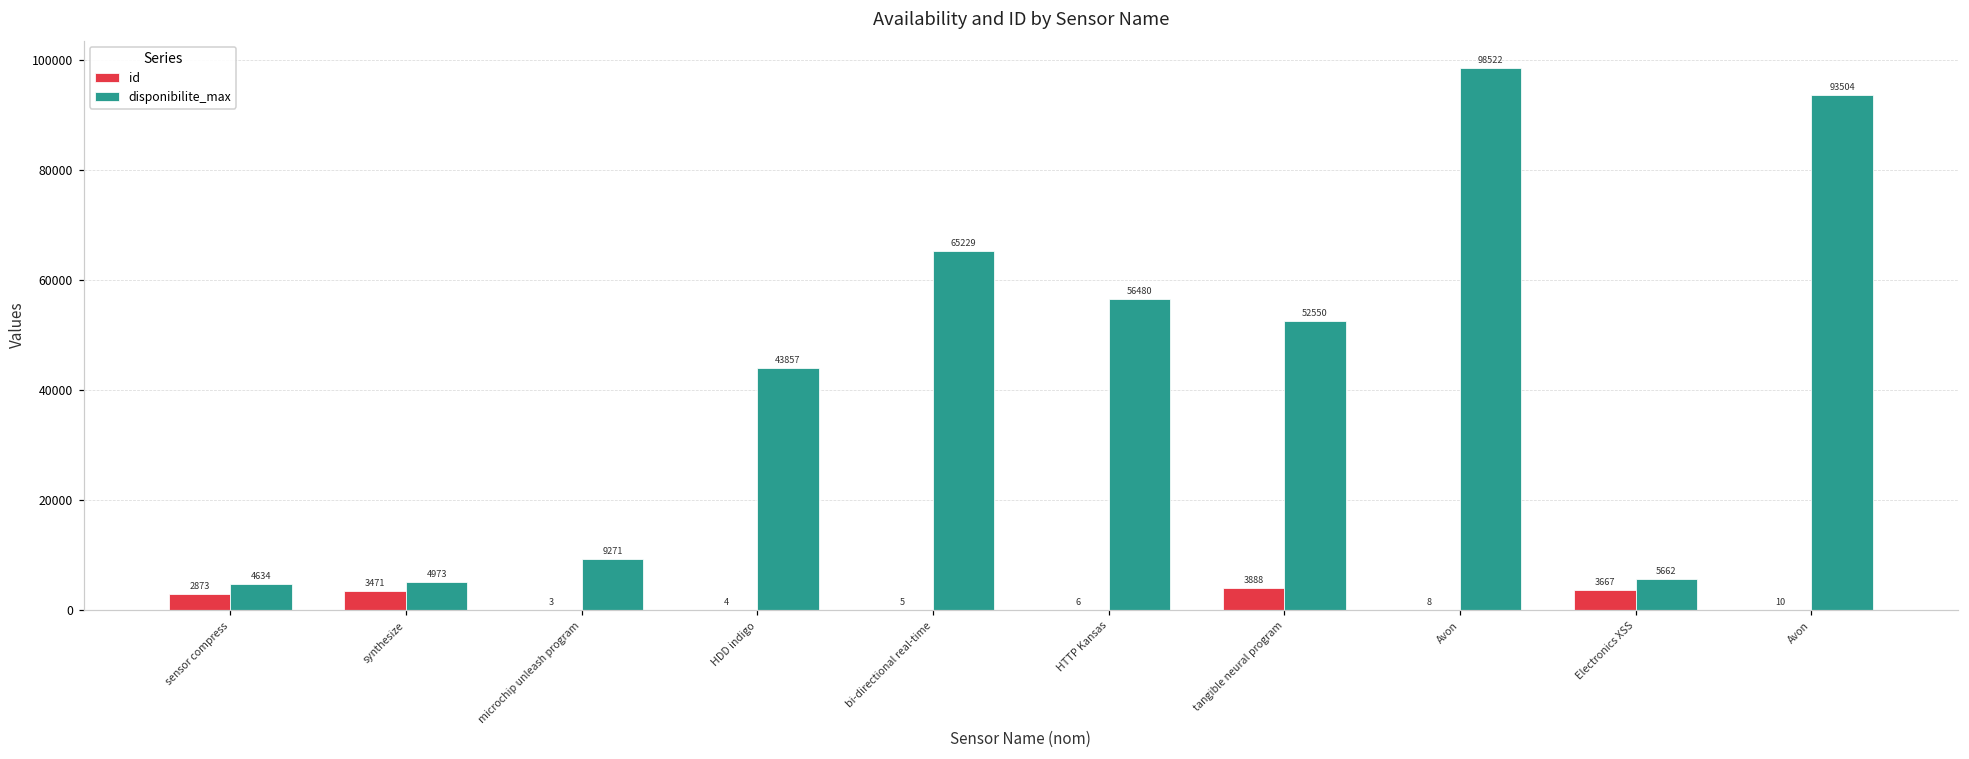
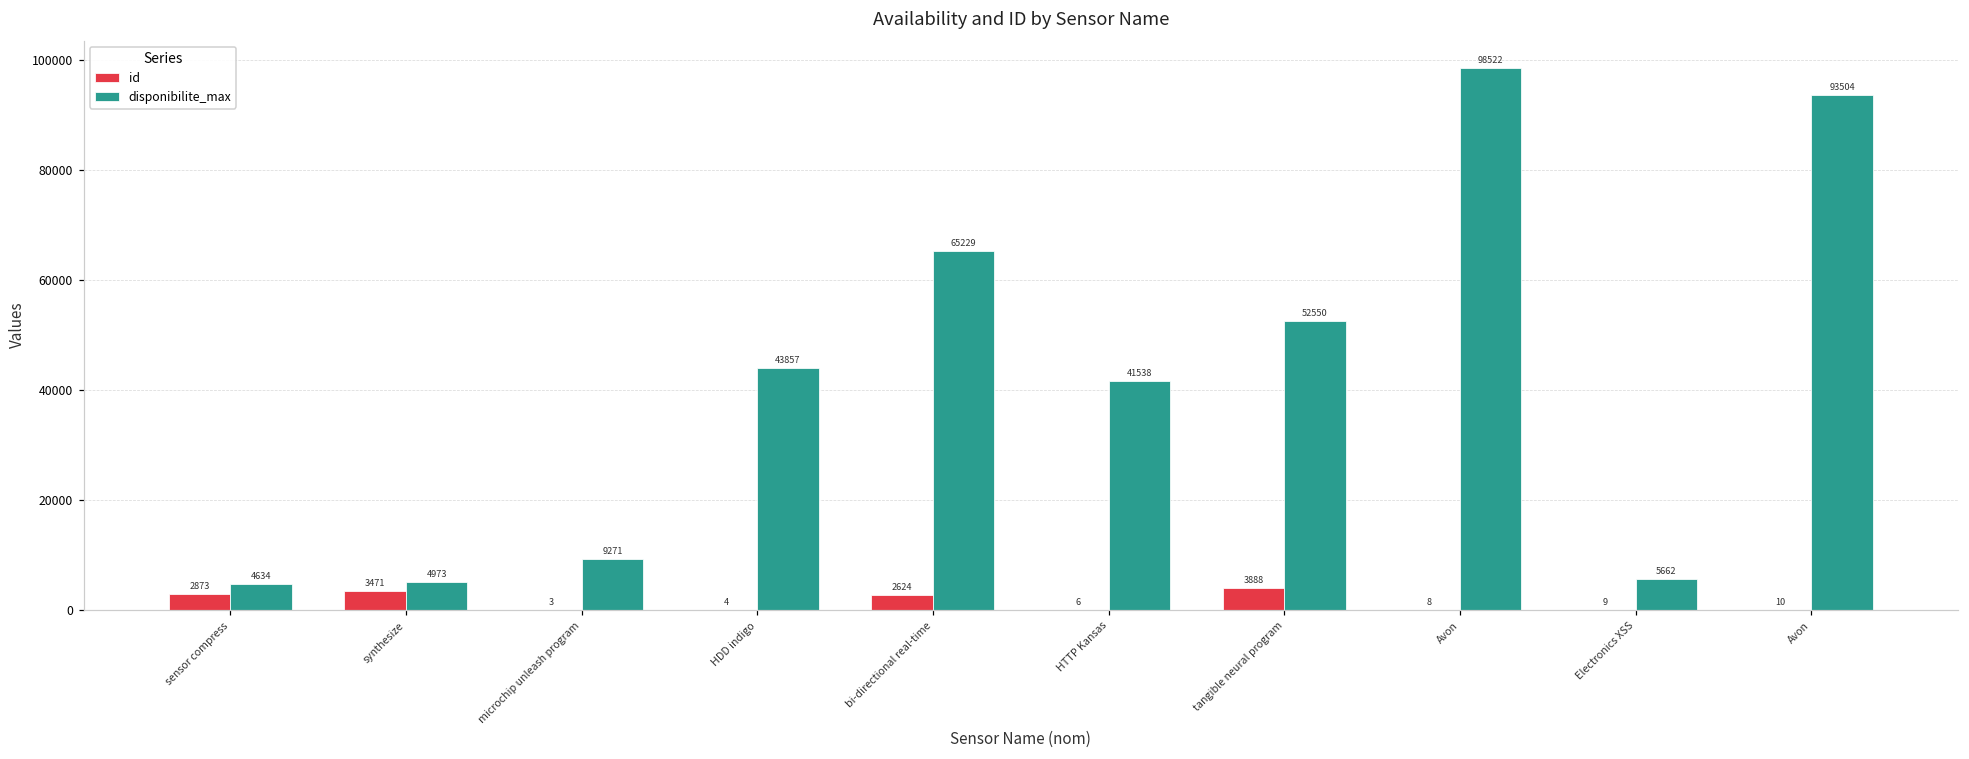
id, bi-directional real-time: 5 -> 2624
disponibilite_max, HTTP Kansas: 56480 -> 41538
id, Electronics XSS: 3667 -> 9
